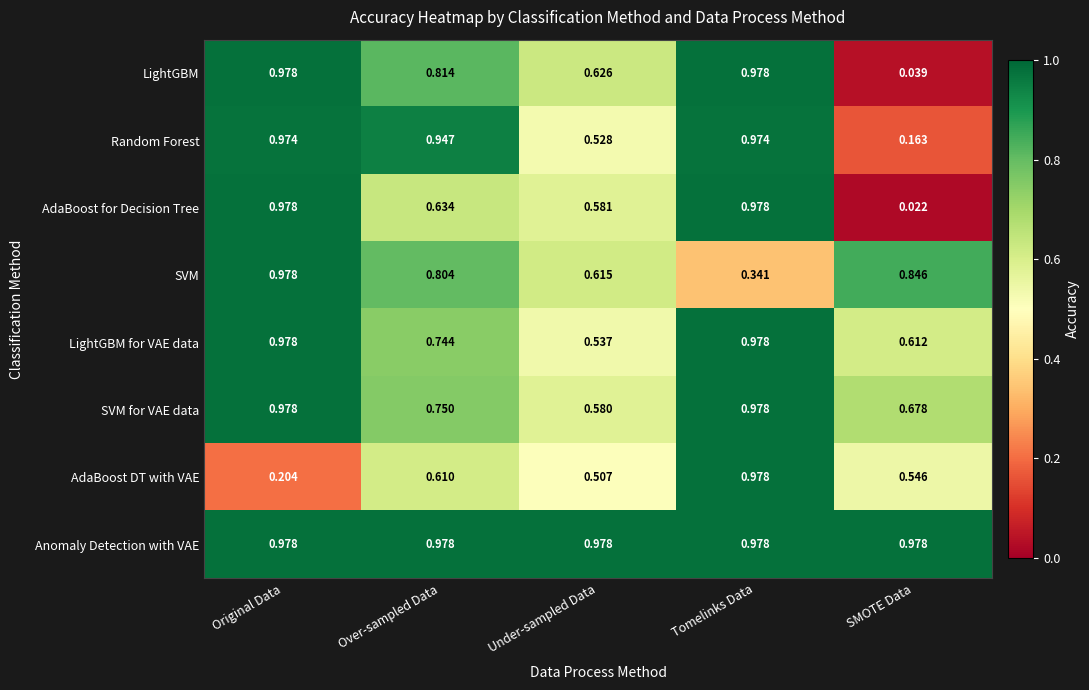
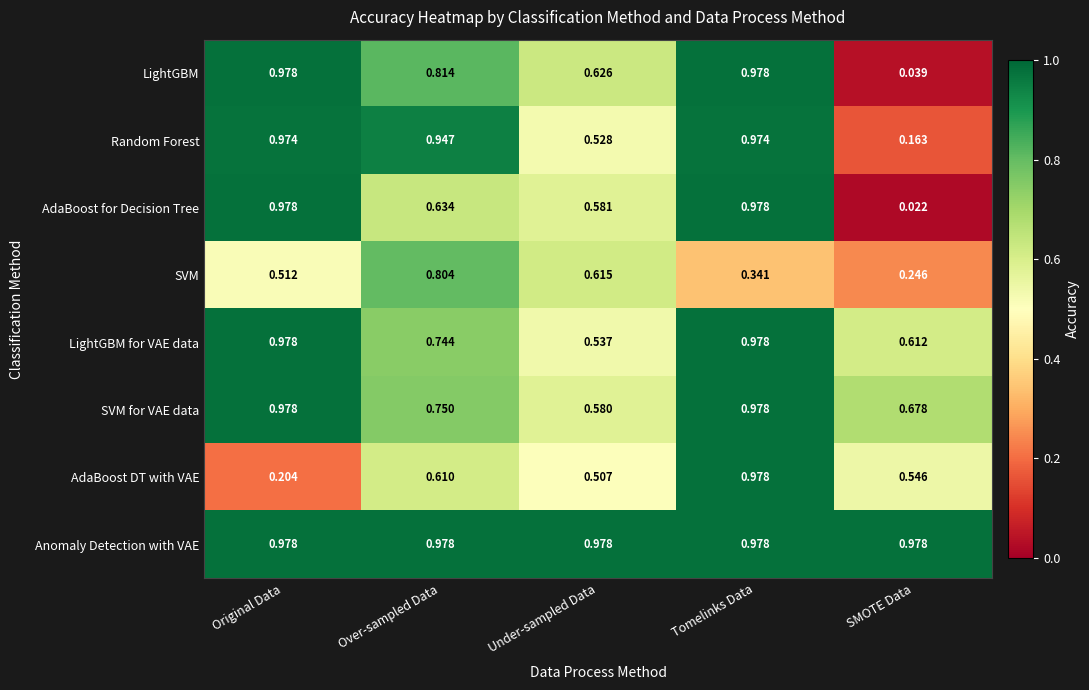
SVM, Original Data: 0.978 -> 0.512
SVM, SMOTE Data: 0.846 -> 0.246
